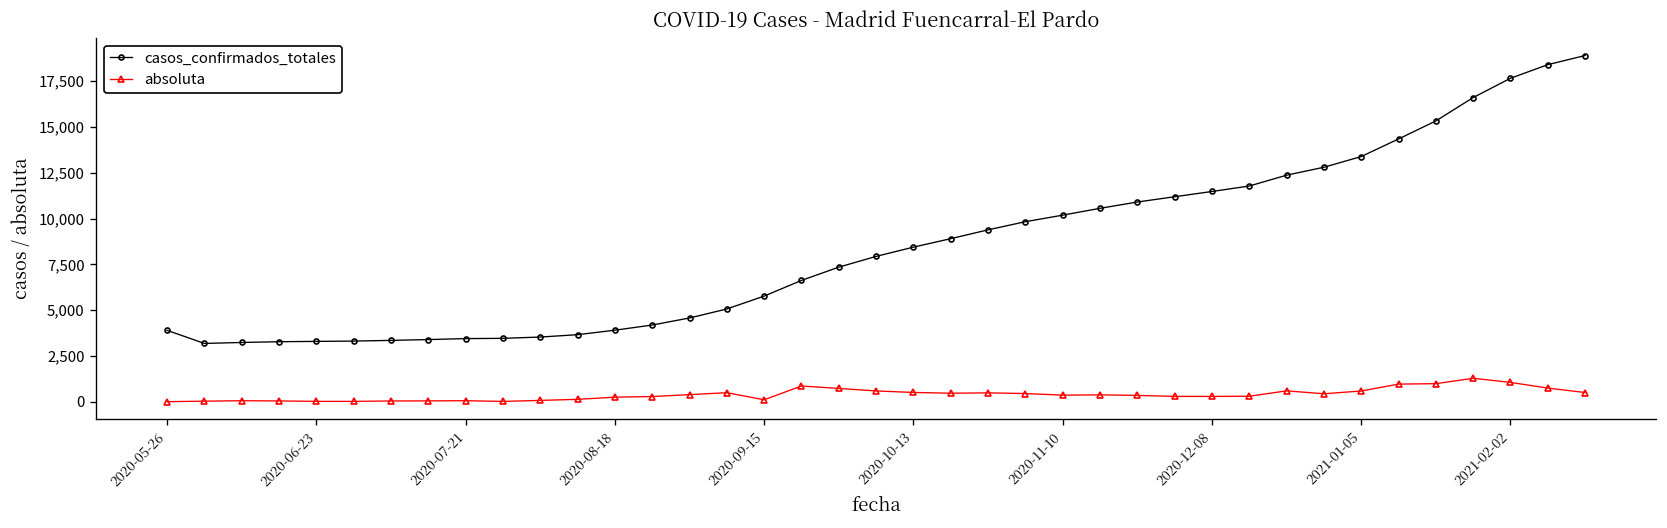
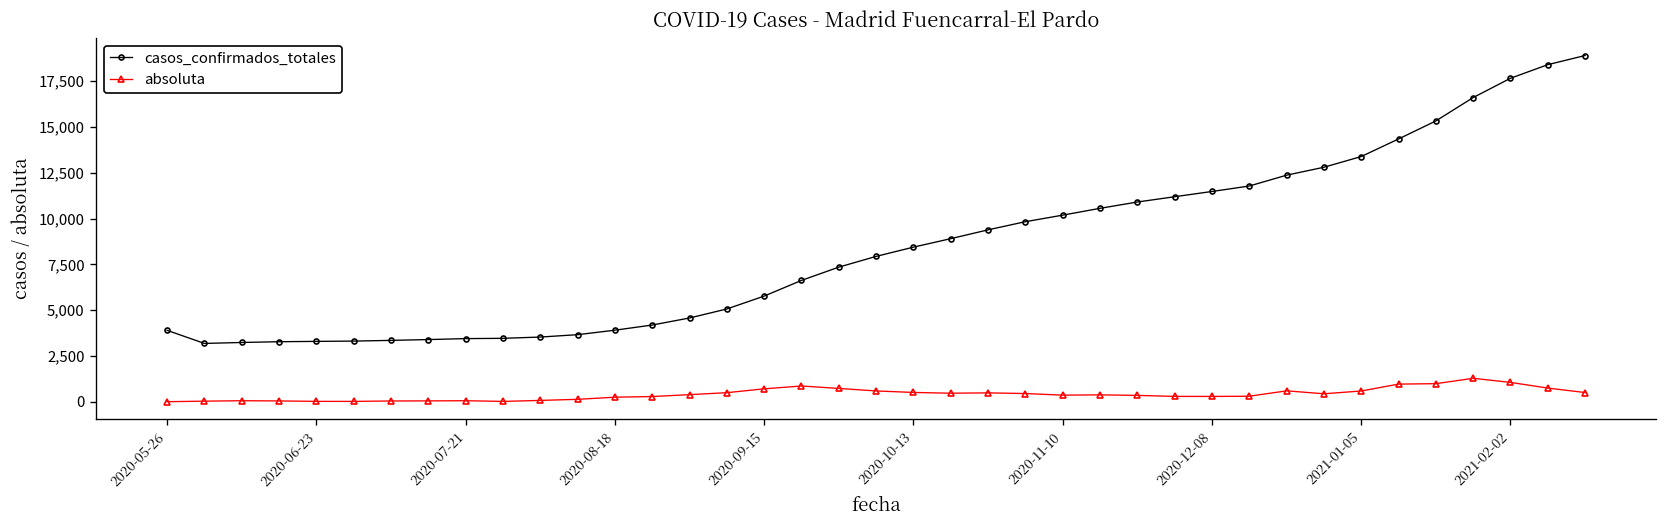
absoluta, 2020-09-15: 100 -> 700
